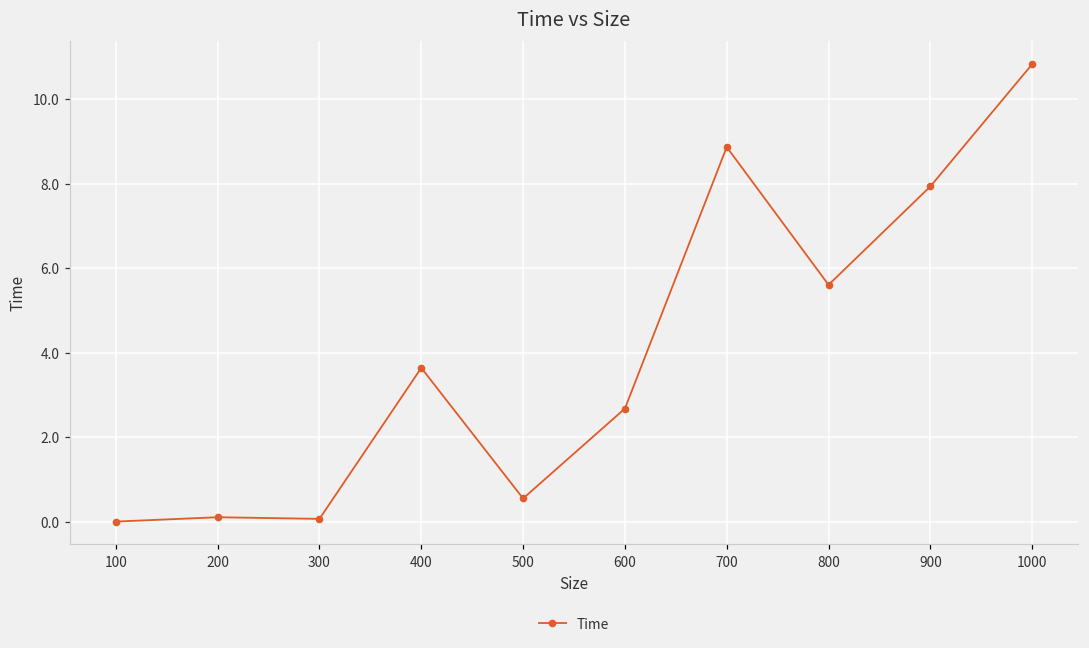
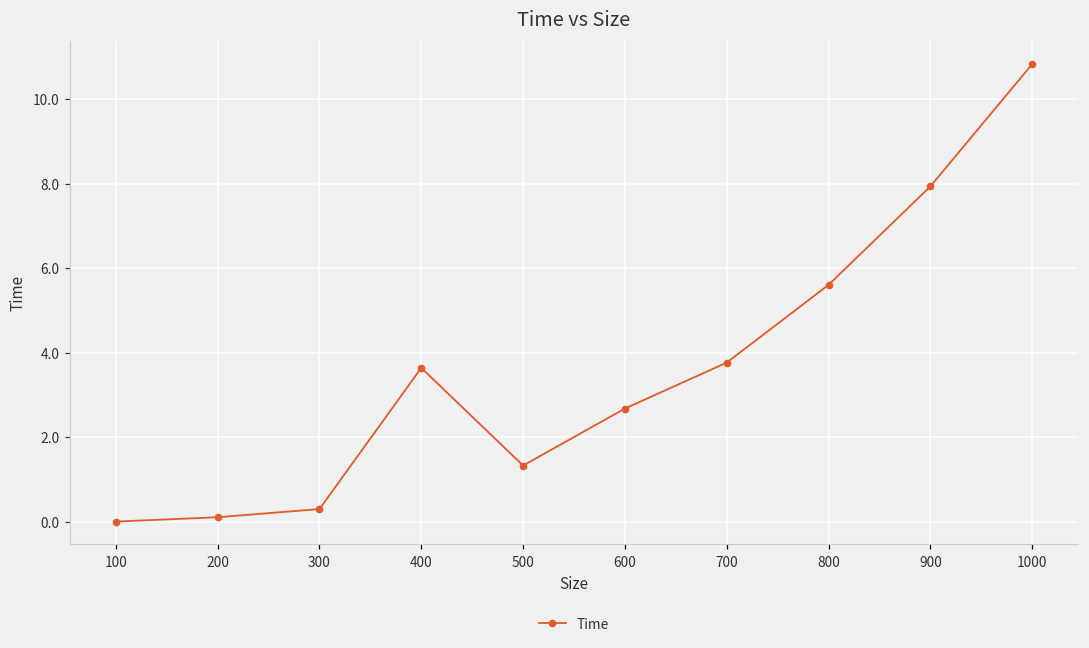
300: 0.1 -> 0.3
500: 0.6 -> 1.3
700: 8.9 -> 3.8
